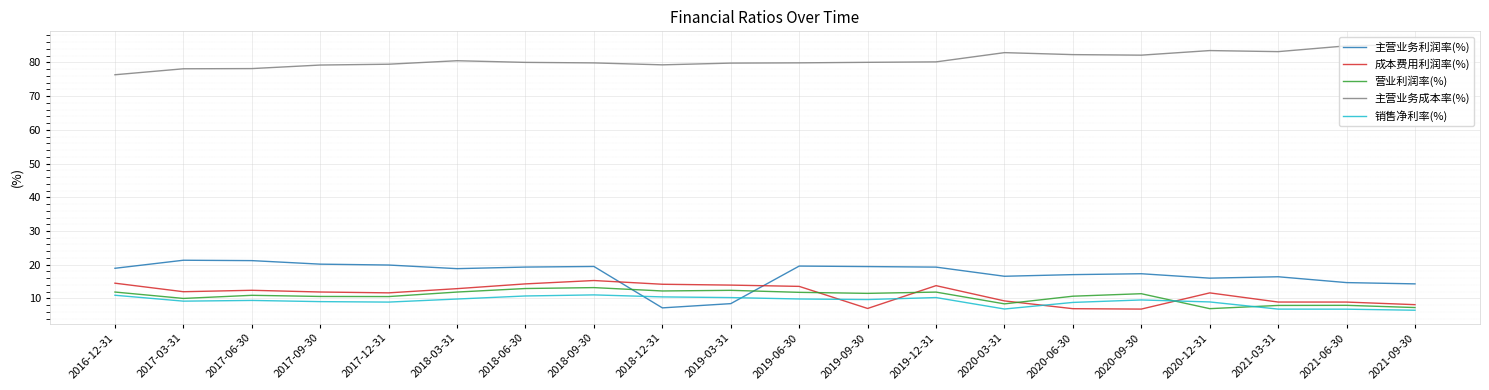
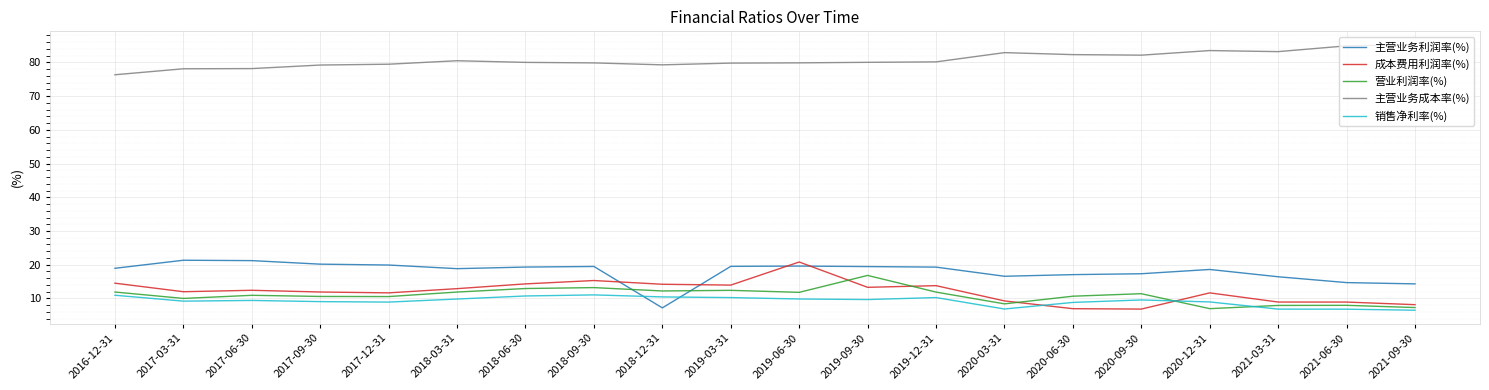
主营业务利润率(%), 2019-03-31: 8 -> 20
成本费用利润率(%), 2019-06-30: 14 -> 21
成本费用利润率(%), 2019-09-30: 7 -> 13
营业利润率(%), 2019-09-30: 11 -> 17
主营业务利润率(%), 2020-12-31: 16 -> 19
